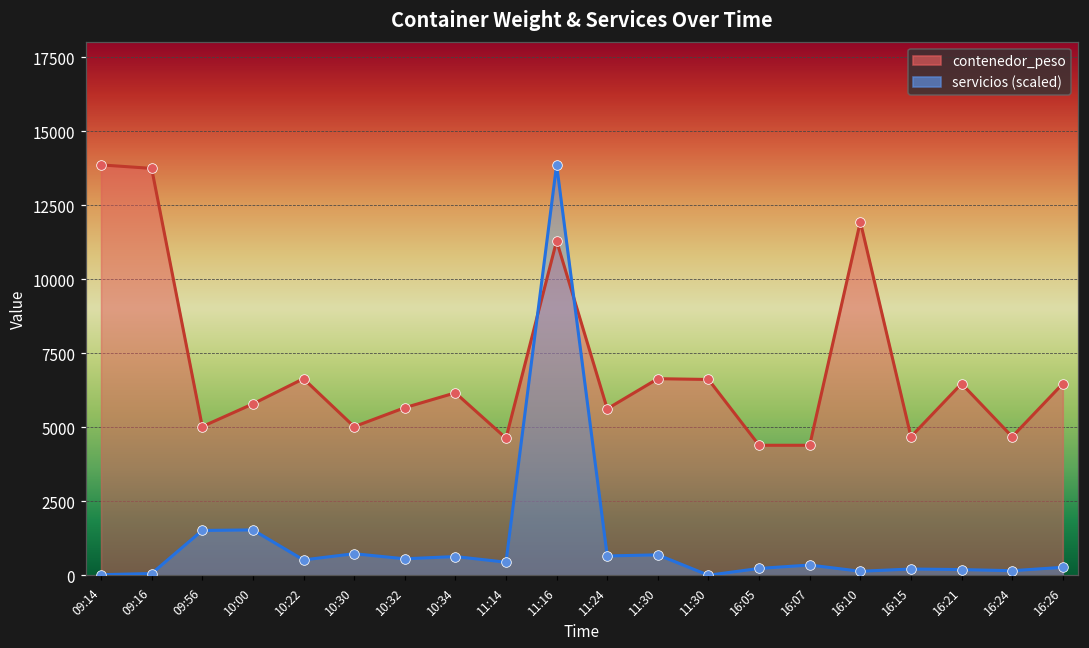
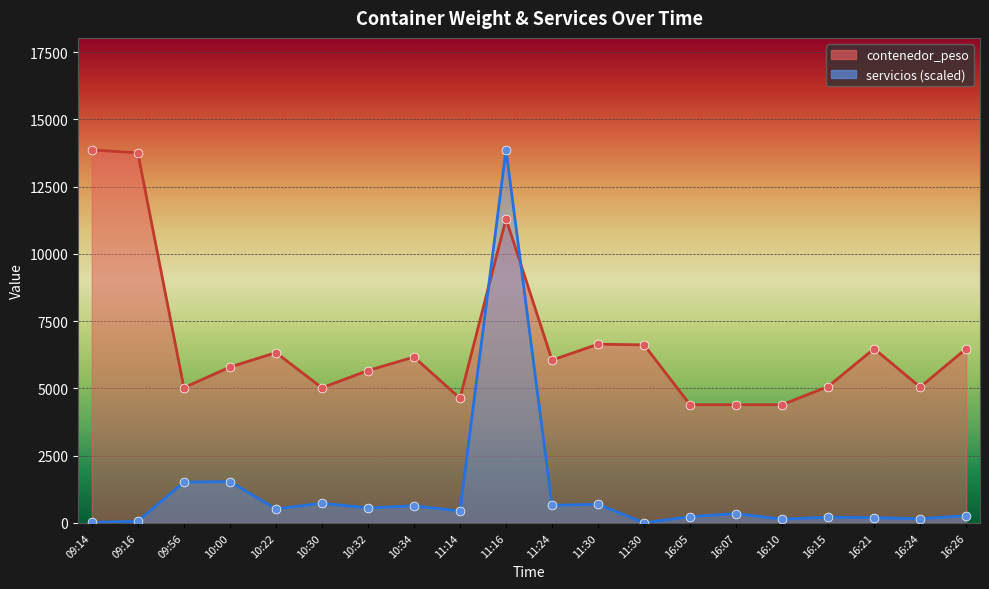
contenedor_peso, 10:22: 6600 -> 6300
contenedor_peso, 11:24: 5600 -> 6100
contenedor_peso, 16:10: 11900 -> 4400
contenedor_peso, 16:15: 4700 -> 5100
contenedor_peso, 16:24: 4700 -> 5000
